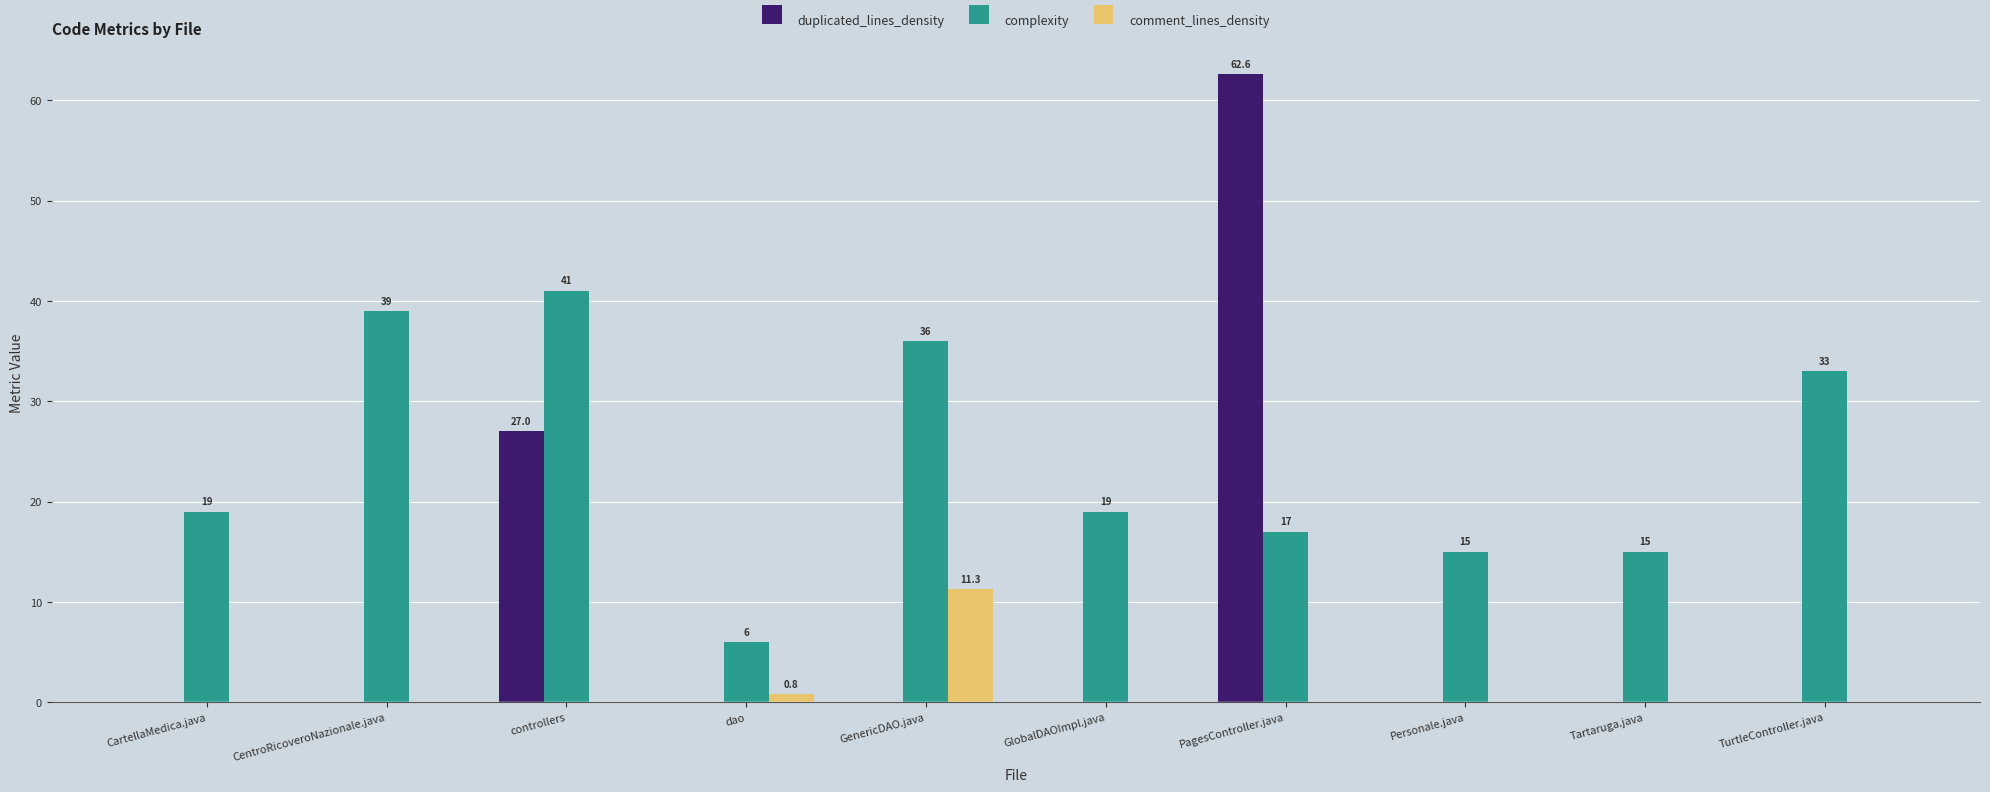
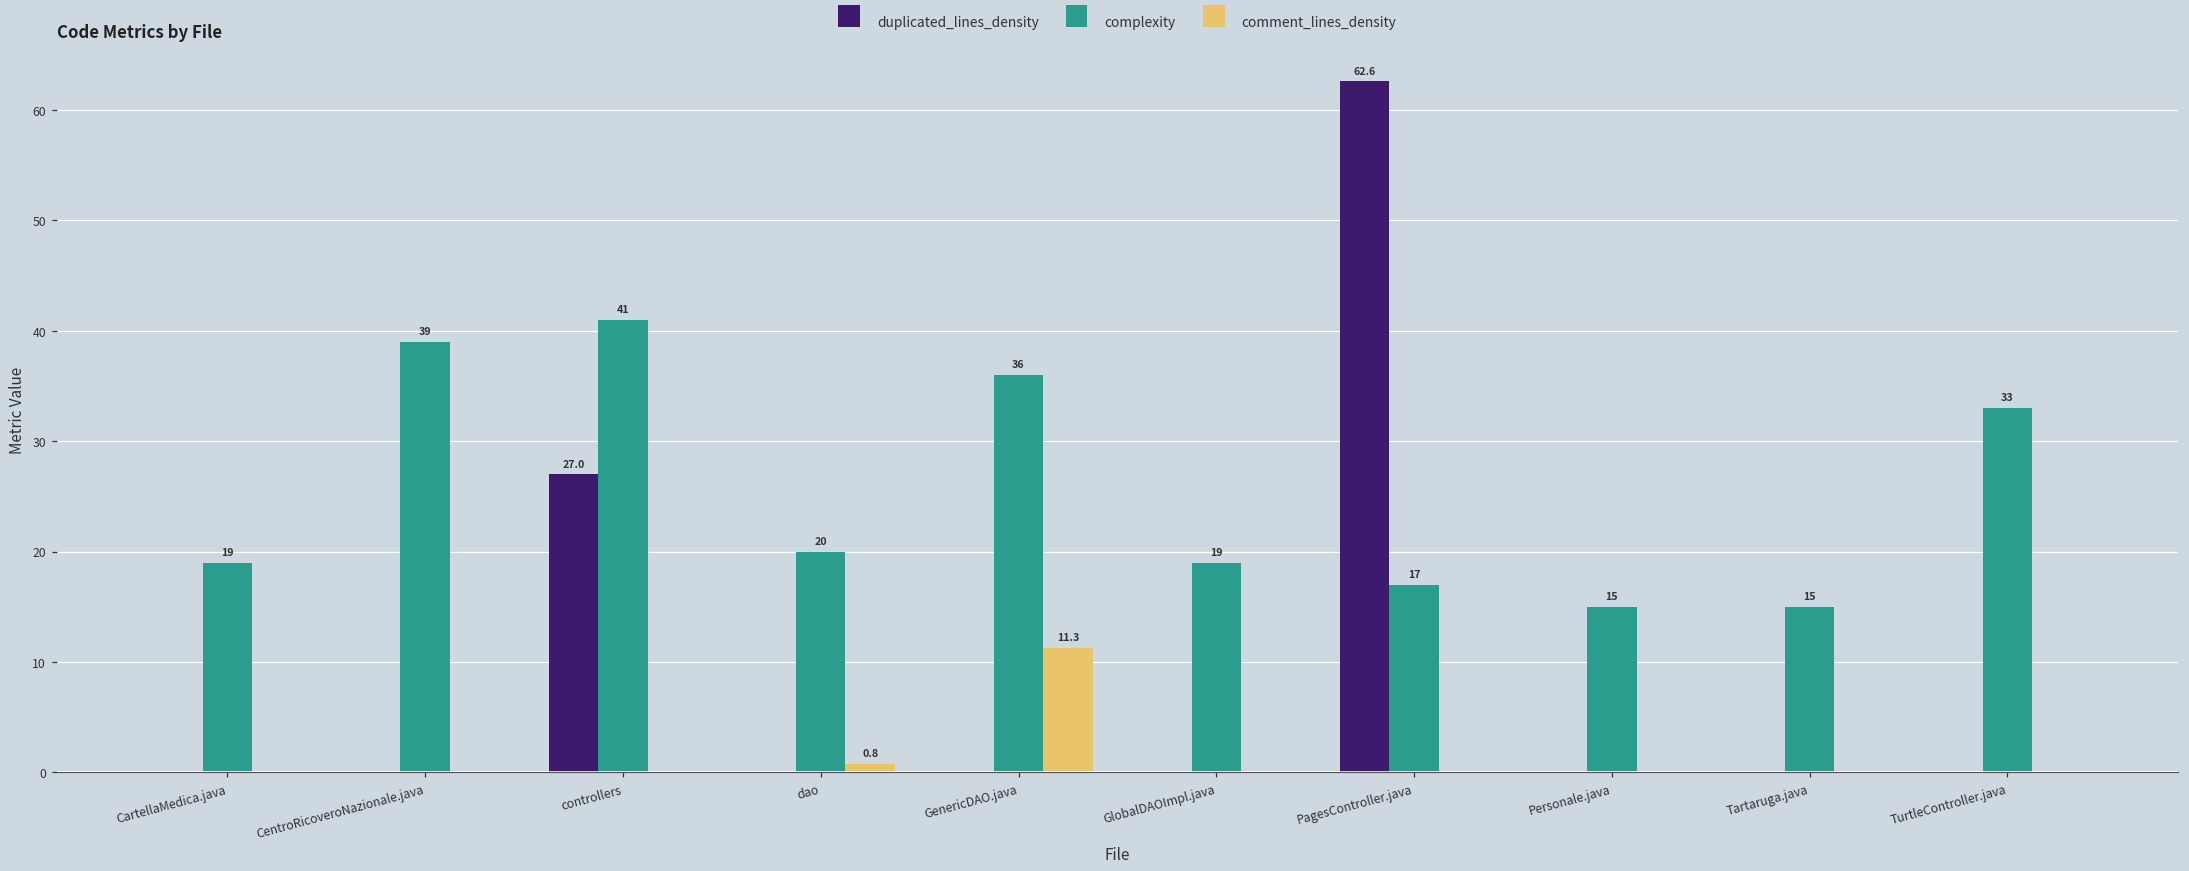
complexity, dao: 6 -> 20
